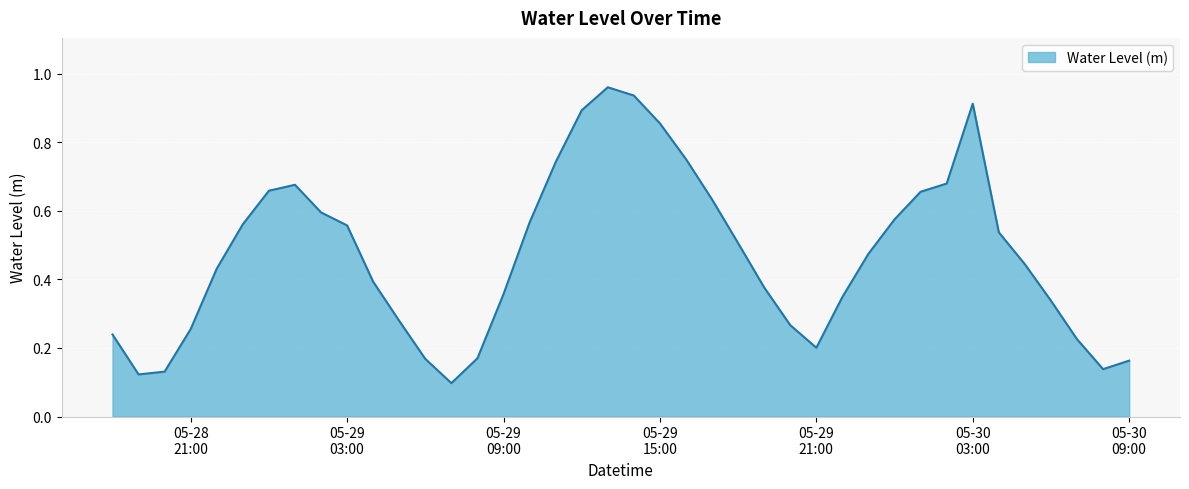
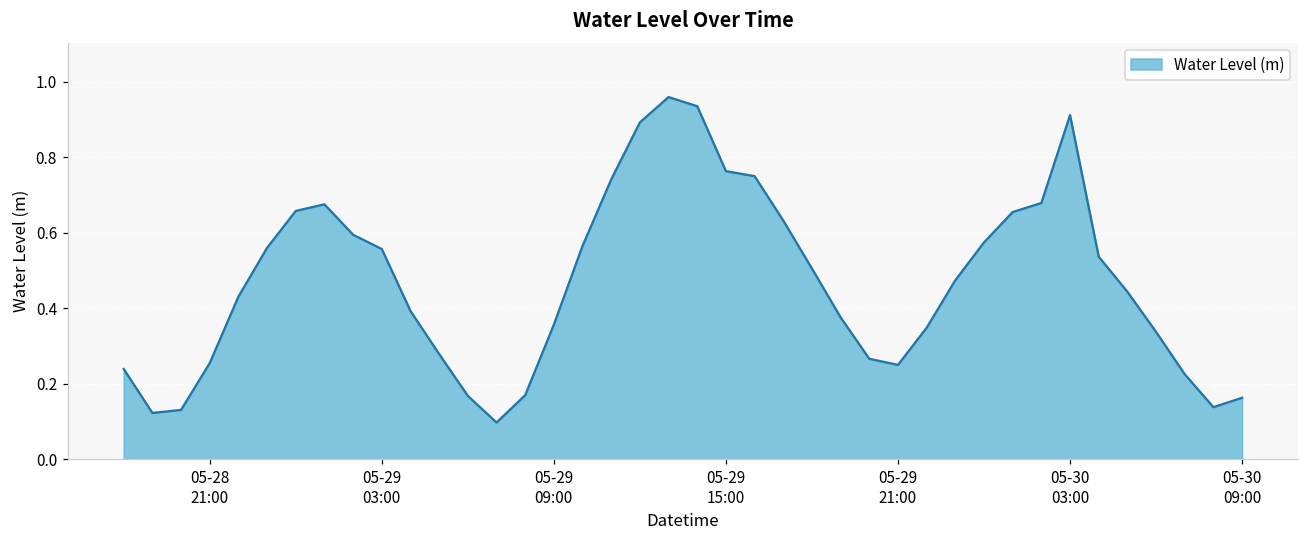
05-29 15:00: 0.85 -> 0.76
05-29 21:00: 0.20 -> 0.25
